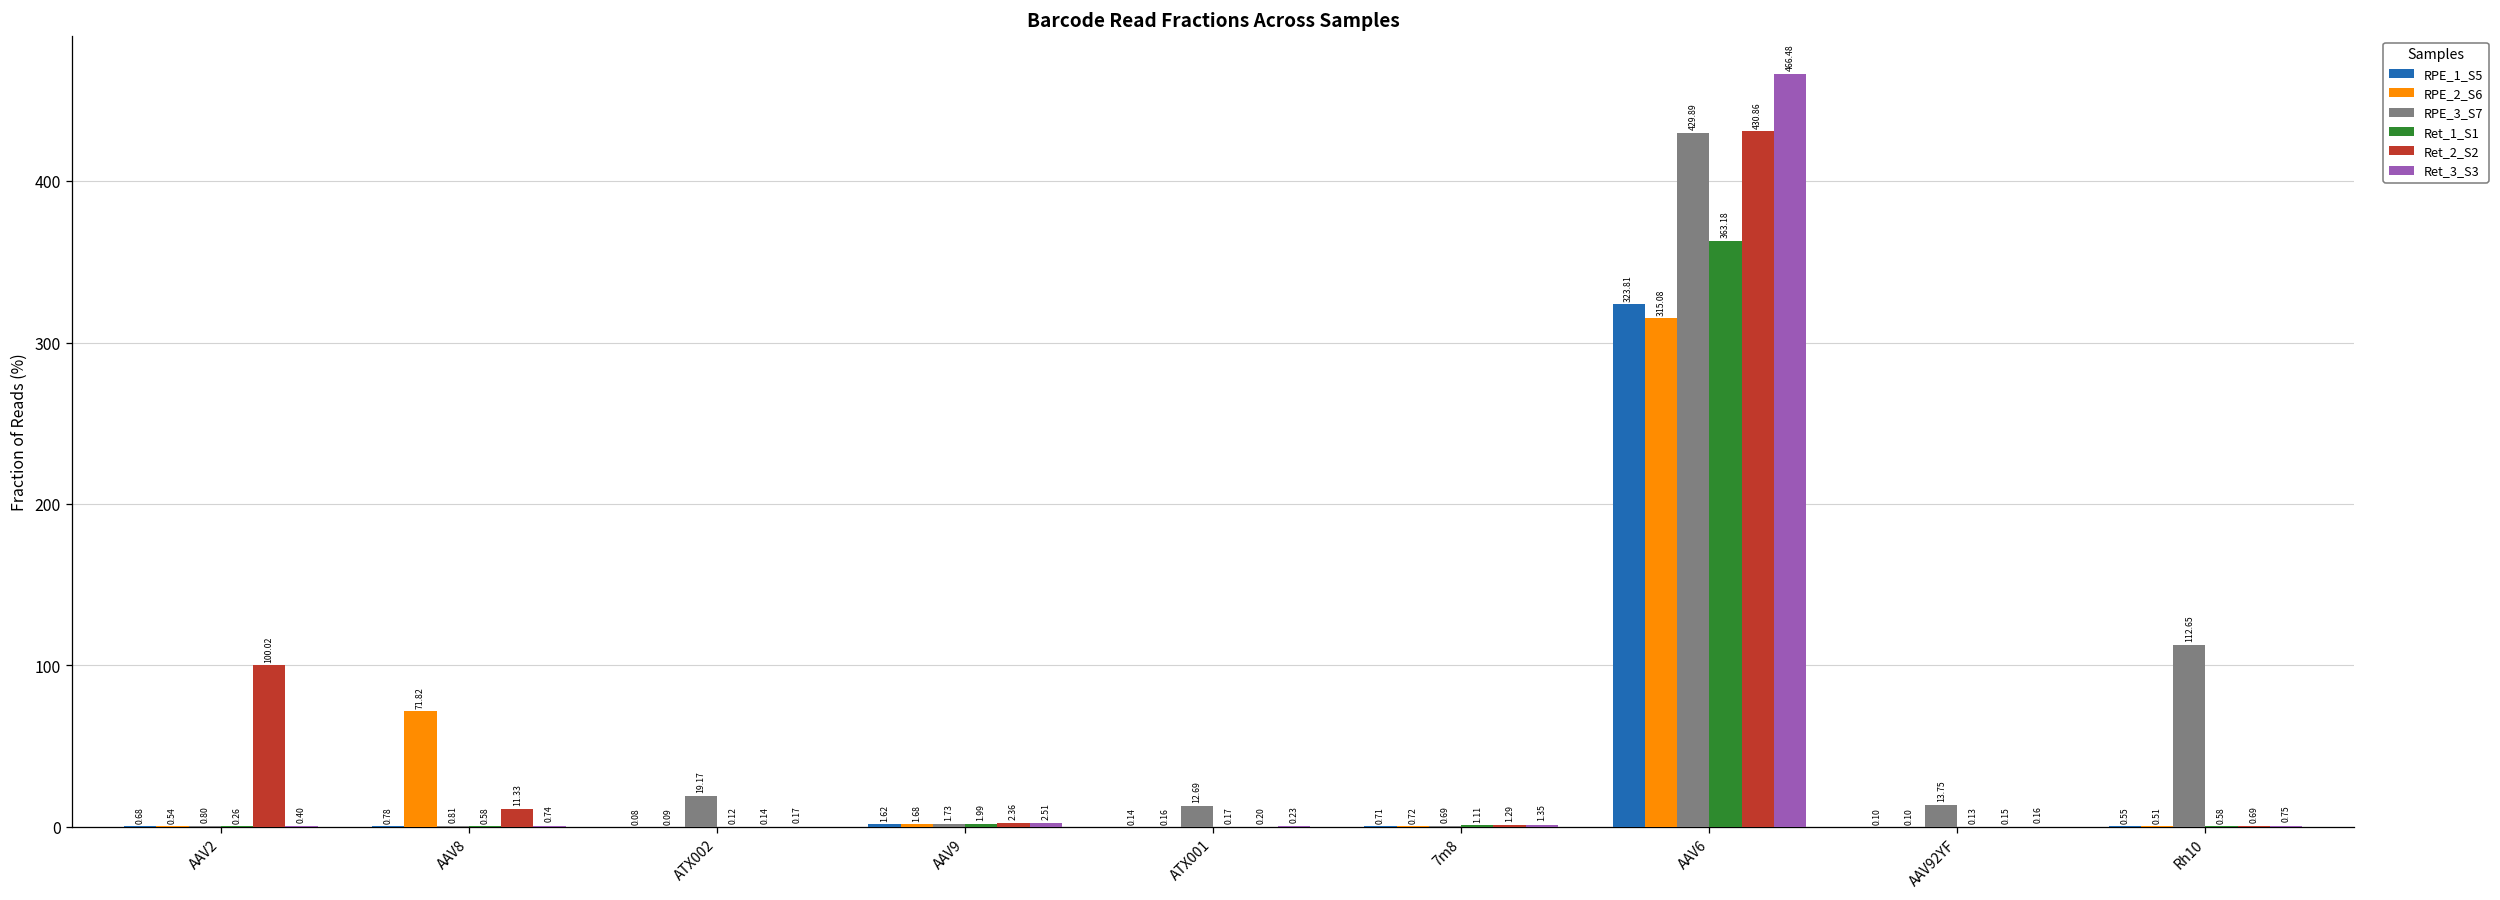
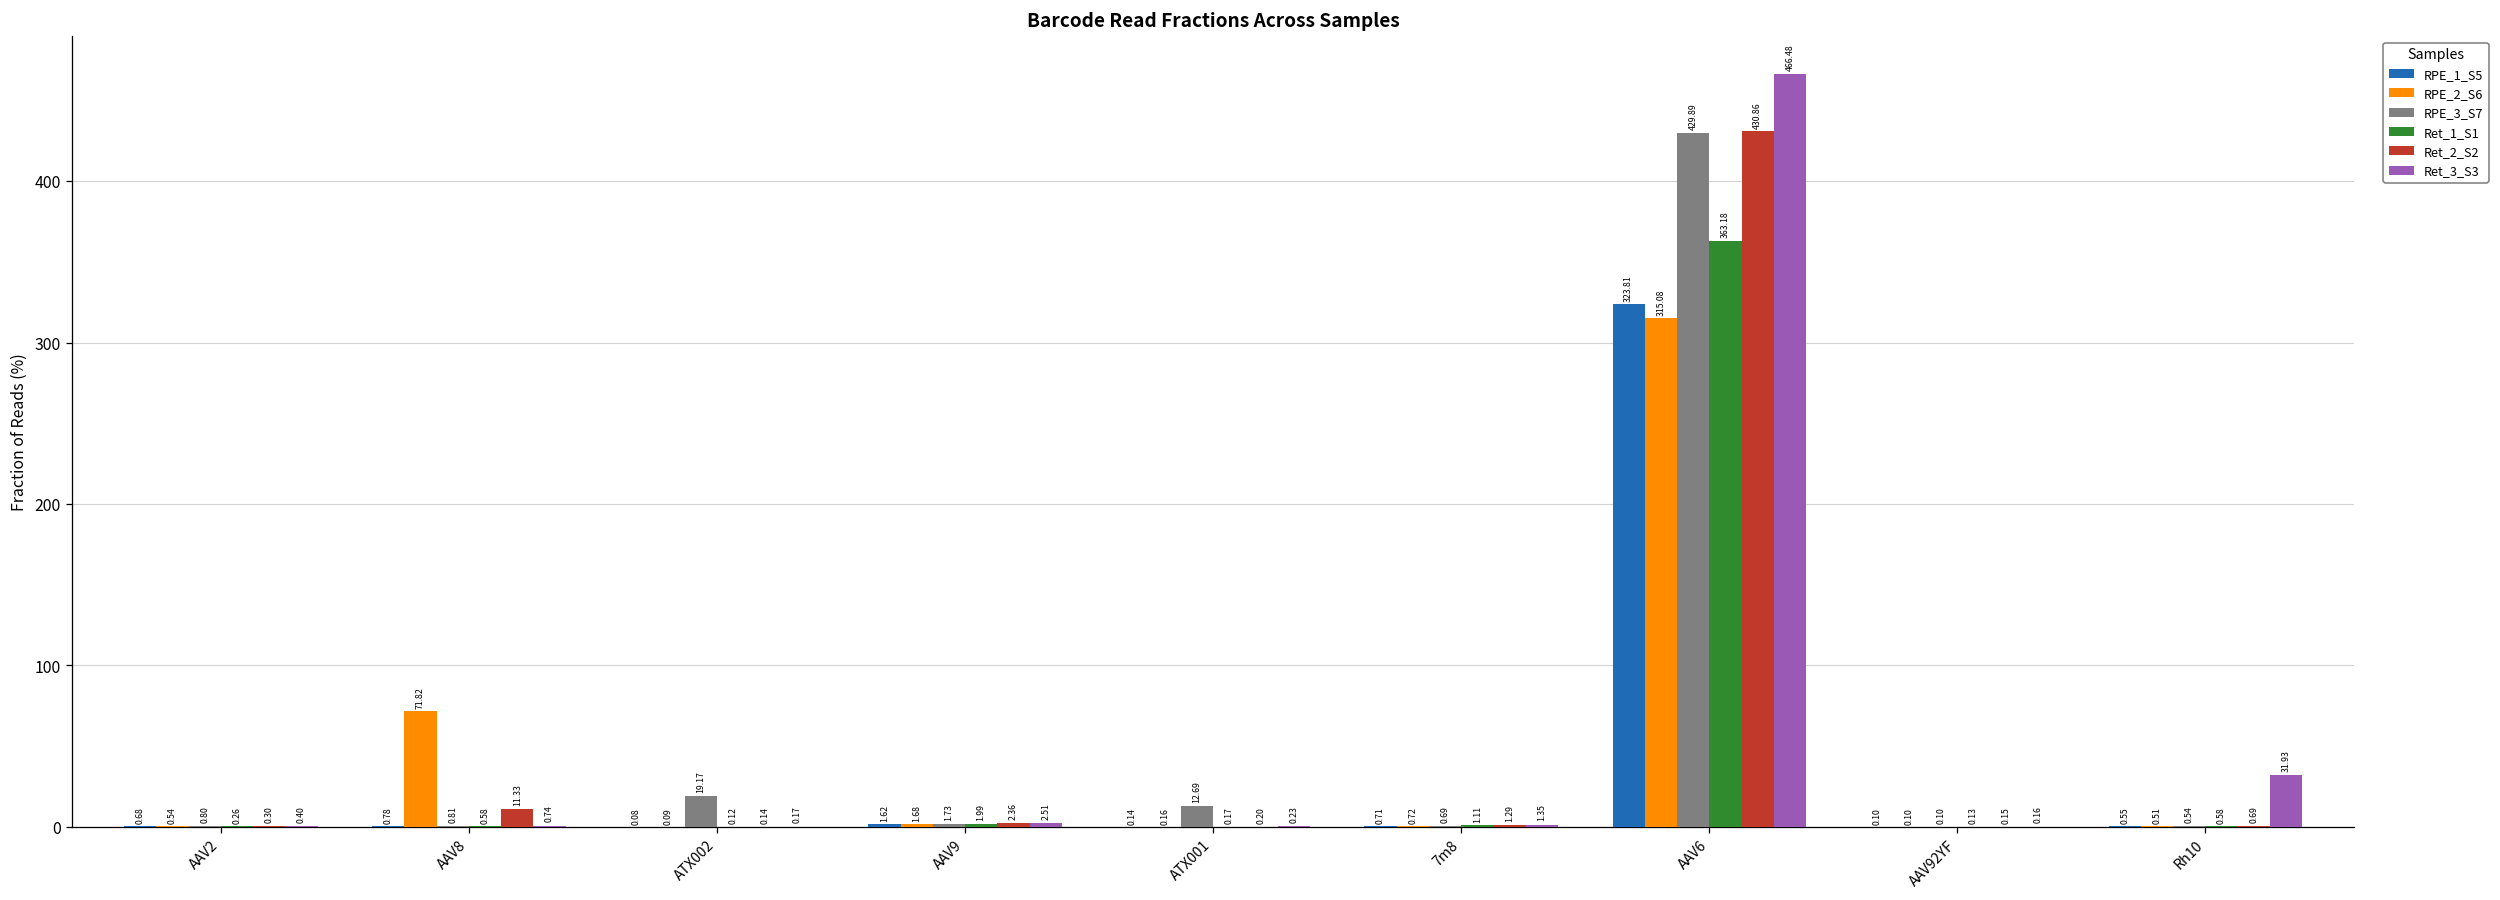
Ret_2_S2, AAV2: 100.02 -> 0.30
RPE_3_S7, AAV92YF: 13.75 -> 0.10
RPE_3_S7, Rh10: 112.65 -> 0.54
Ret_3_S3, Rh10: 0.75 -> 31.93
